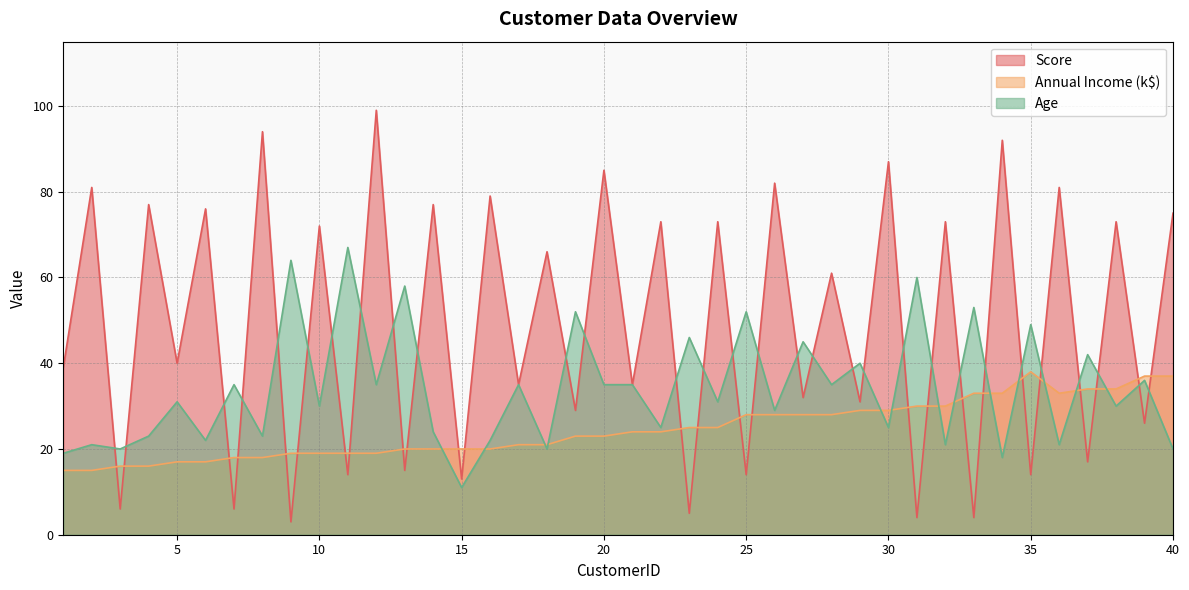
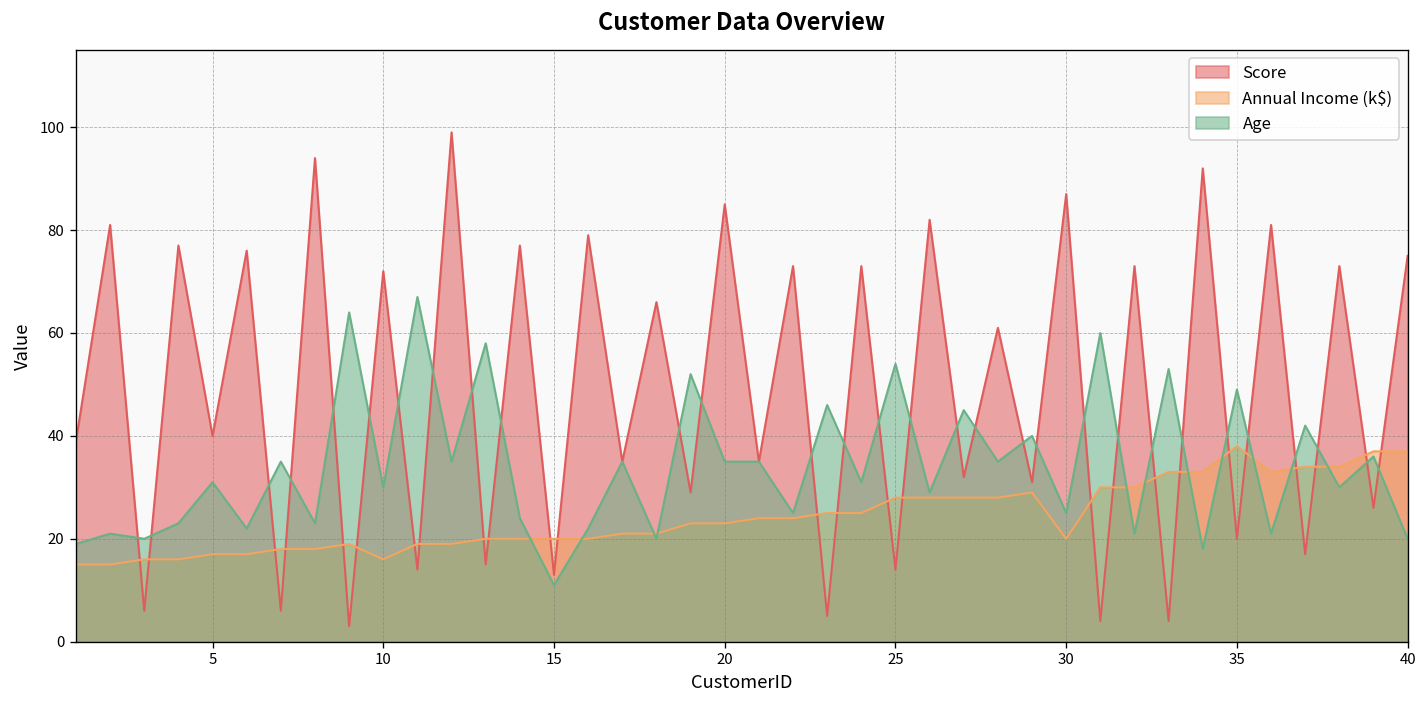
Annual Income (k$), 10: 19 -> 16
Age, 25: 52 -> 54
Annual Income (k$), 30: 29 -> 20
Score, 35: 14 -> 20
